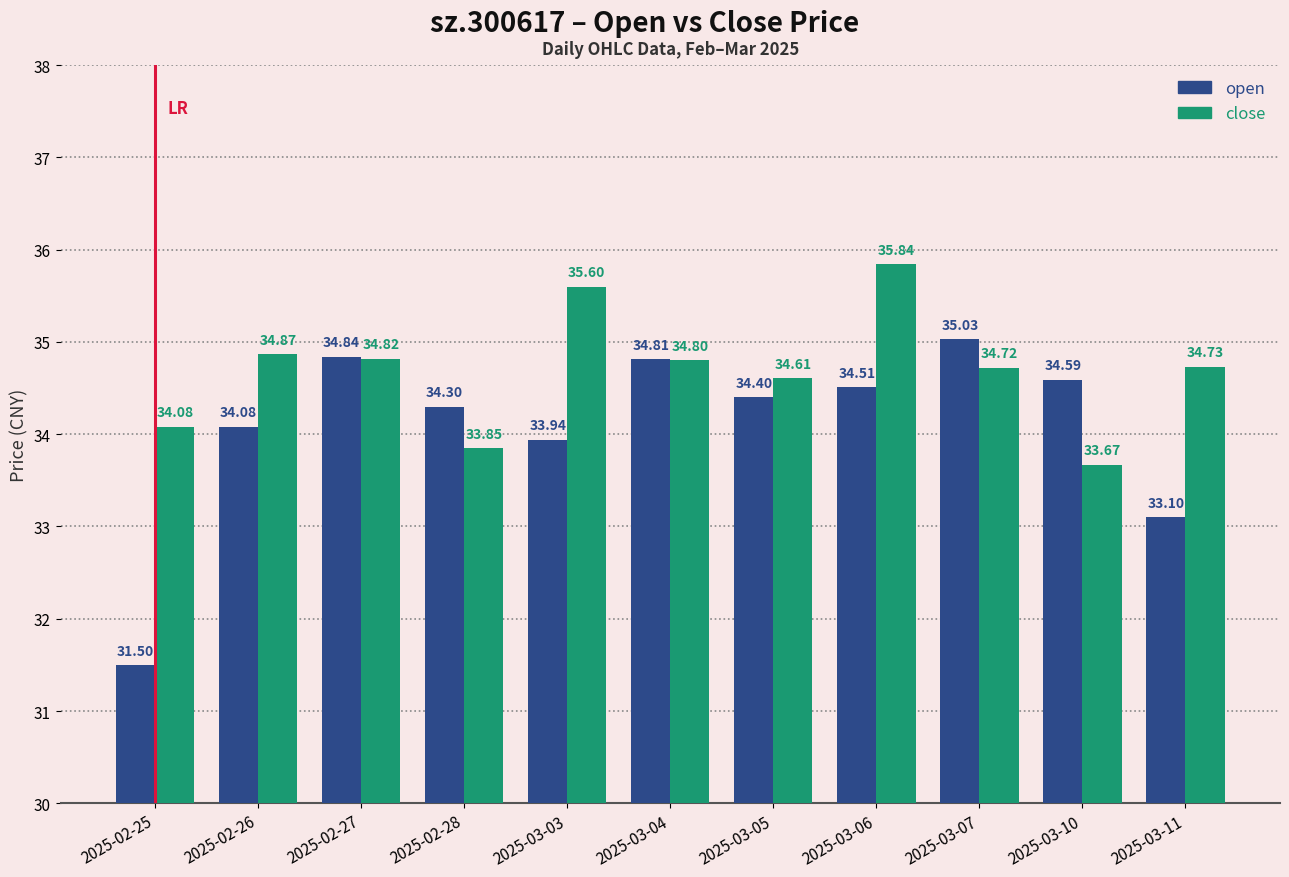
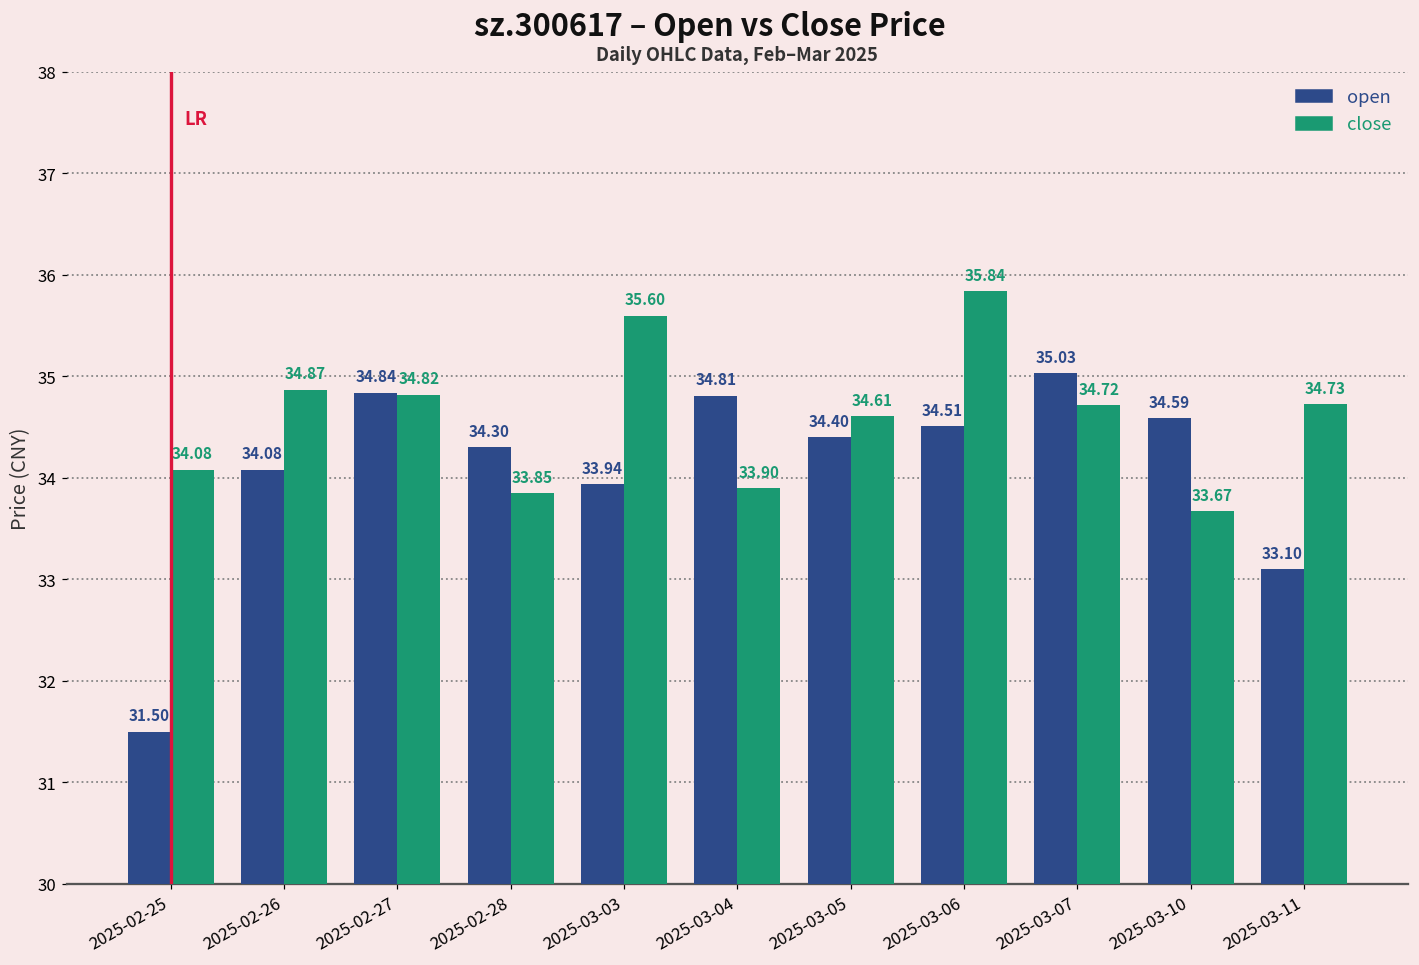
close, 2025-03-04: 34.80 -> 33.90
